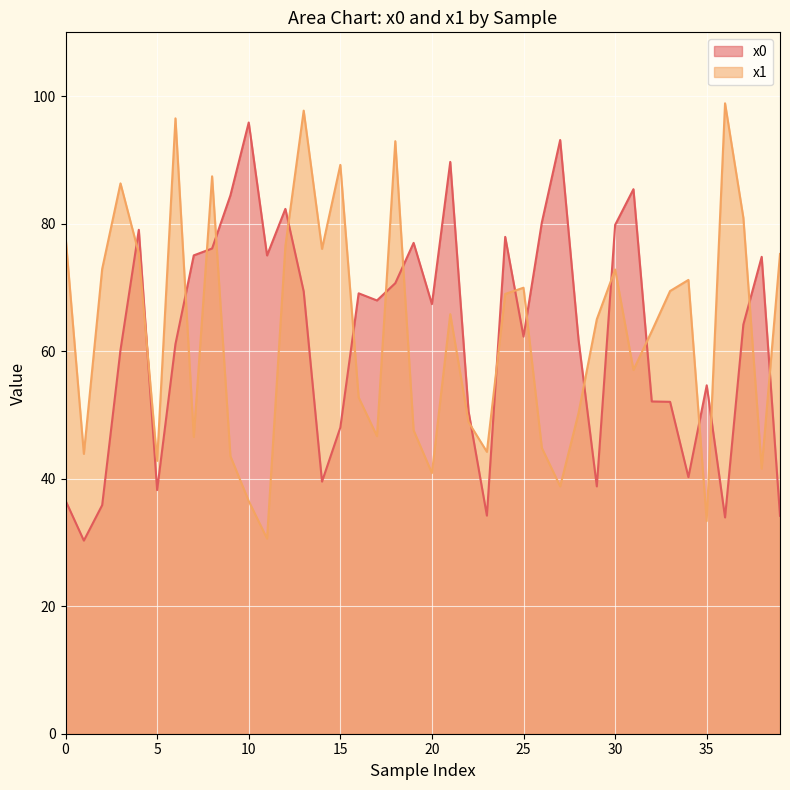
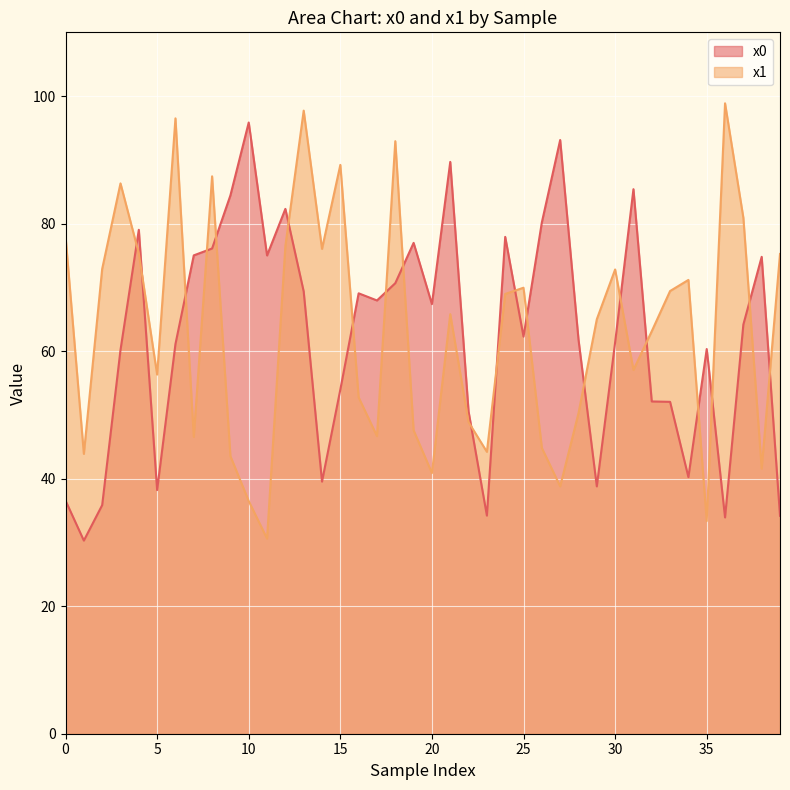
x1, 5: 43 -> 56
x0, 15: 48 -> 54
x0, 30: 80 -> 61
x0, 35: 55 -> 60
